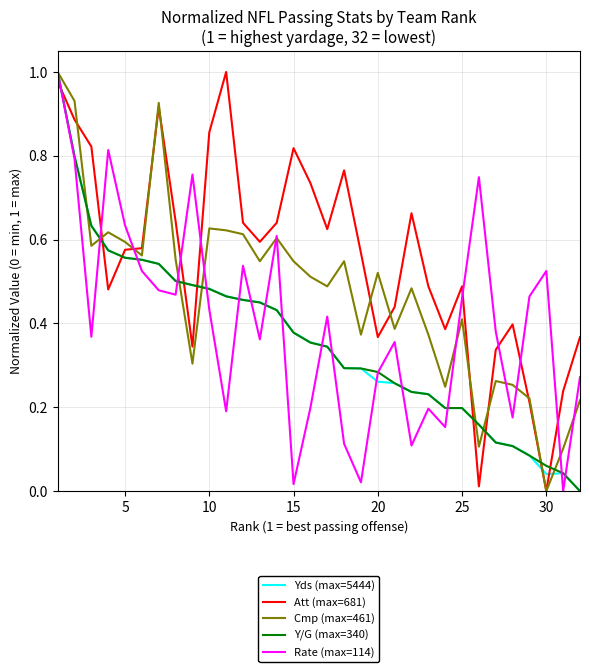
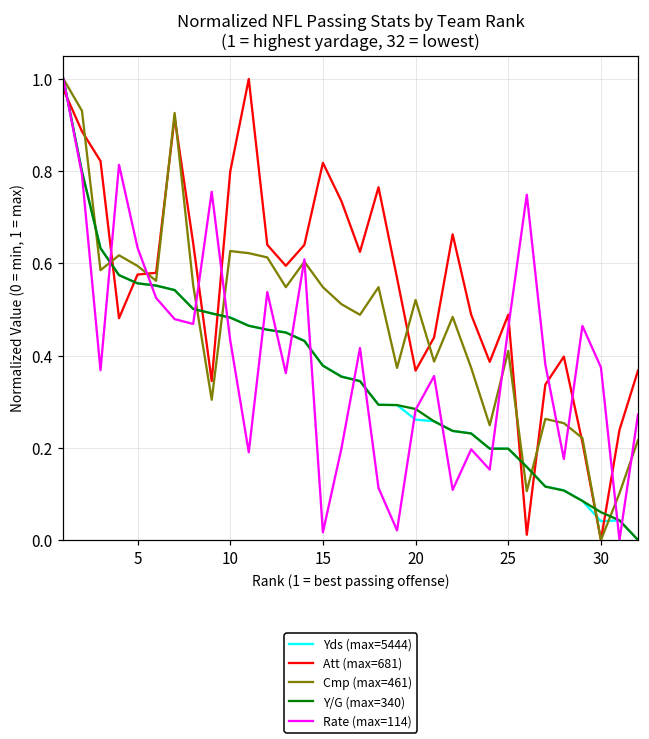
Att (max=681), 10: 0.86 -> 0.80
Rate (max=114), 30: 0.53 -> 0.37
